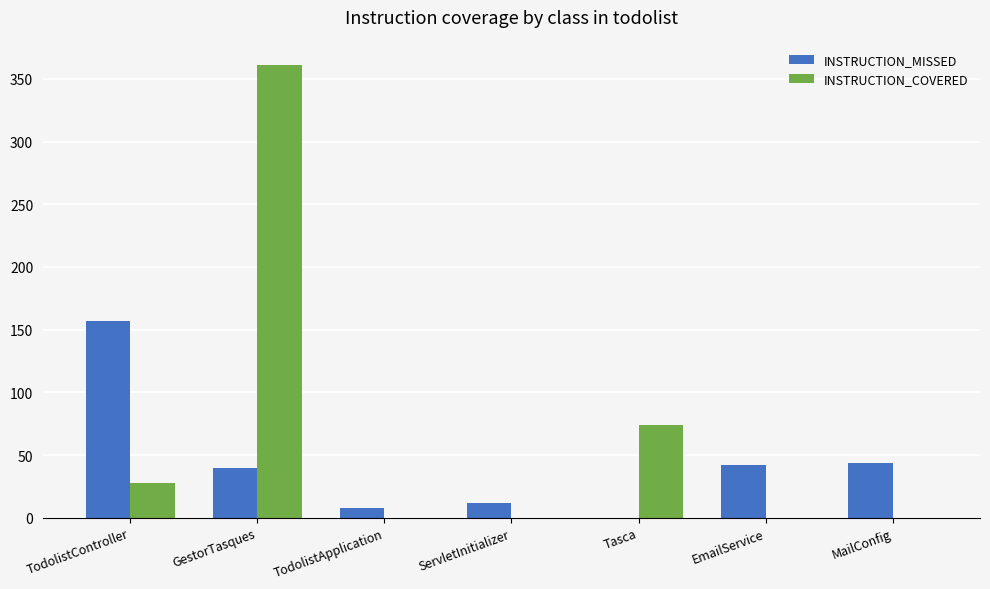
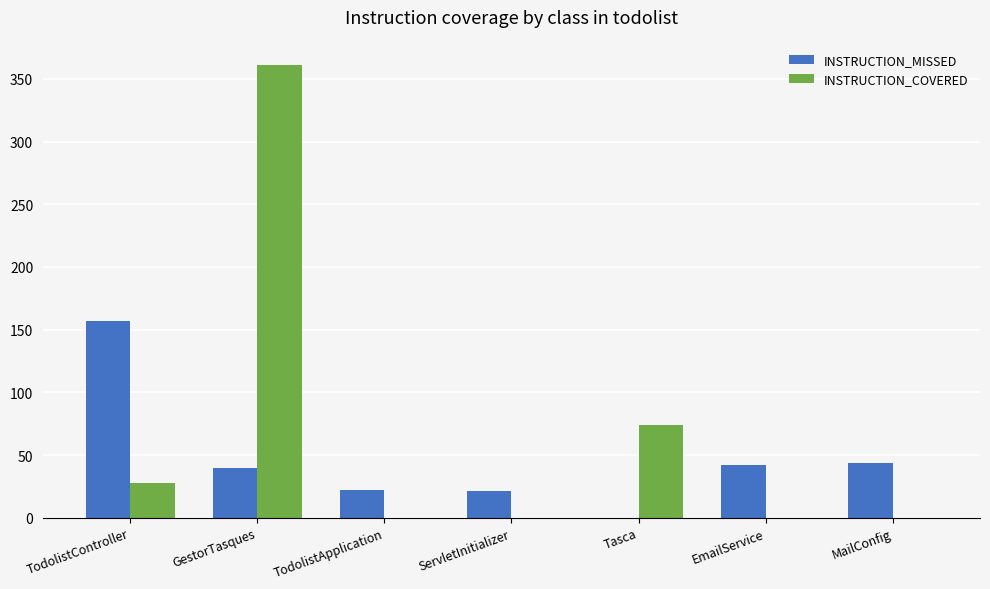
INSTRUCTION_MISSED, TodolistApplication: 8 -> 22
INSTRUCTION_MISSED, ServletInitializer: 12 -> 21
